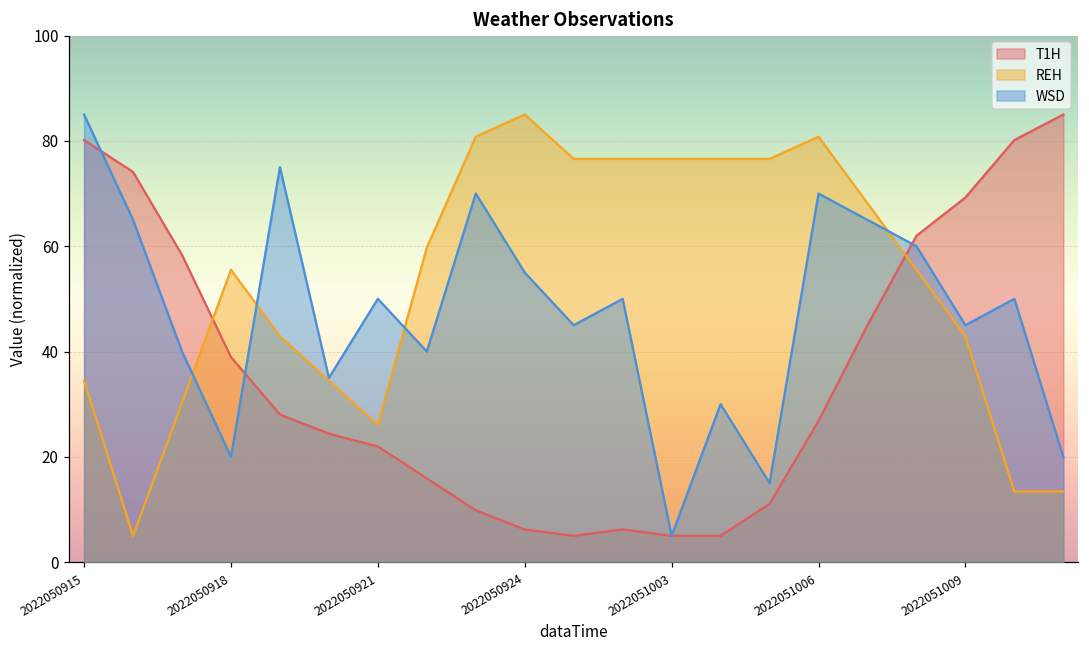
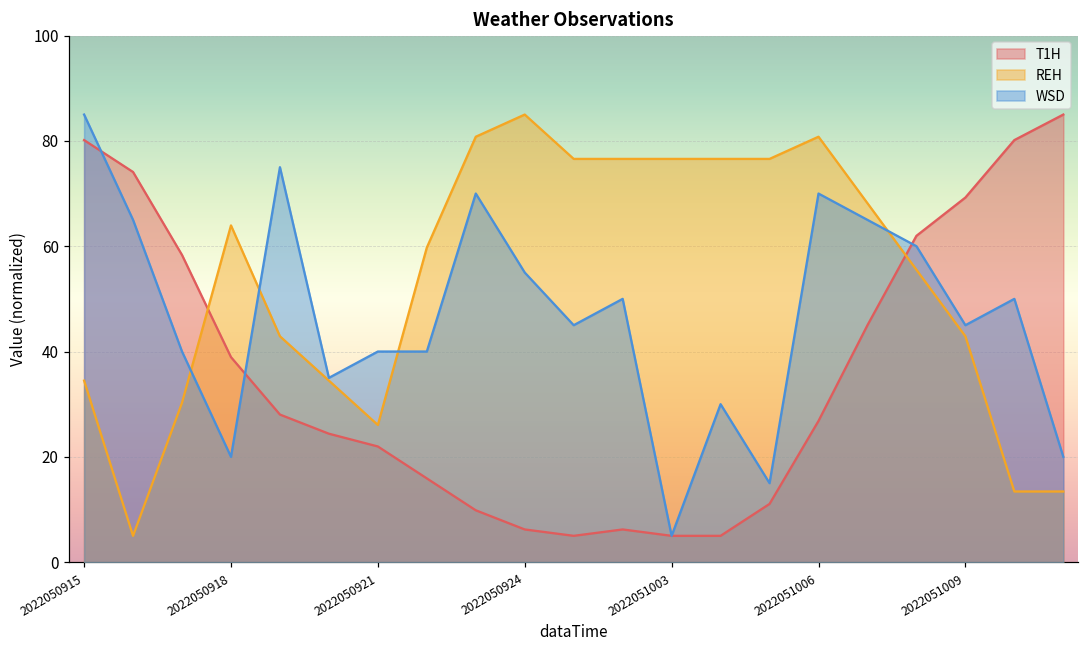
REH, 2022050918: 56 -> 64
WSD, 2022050921: 50 -> 40
